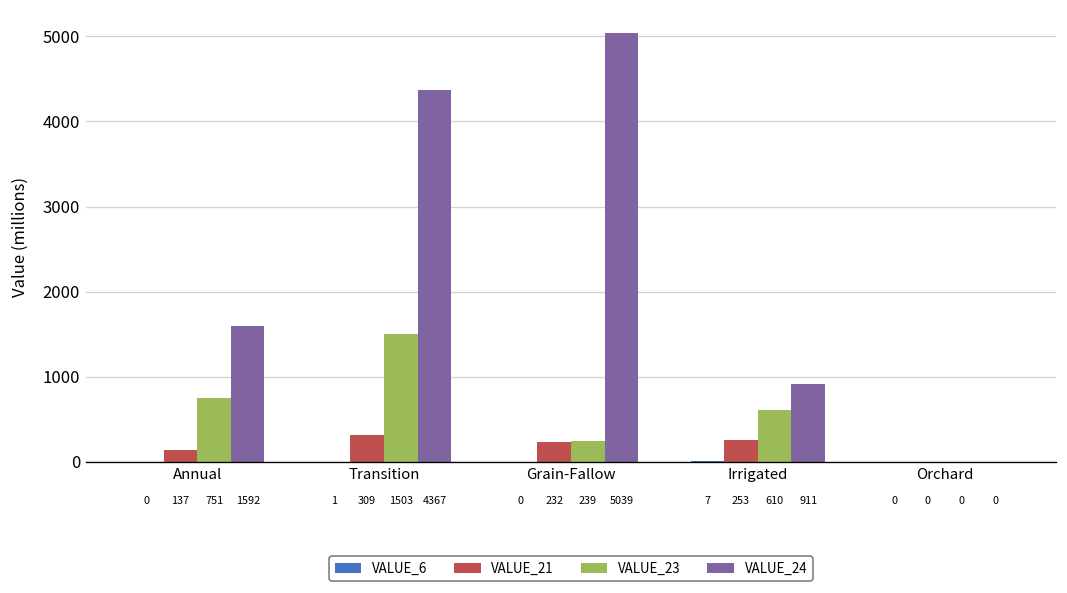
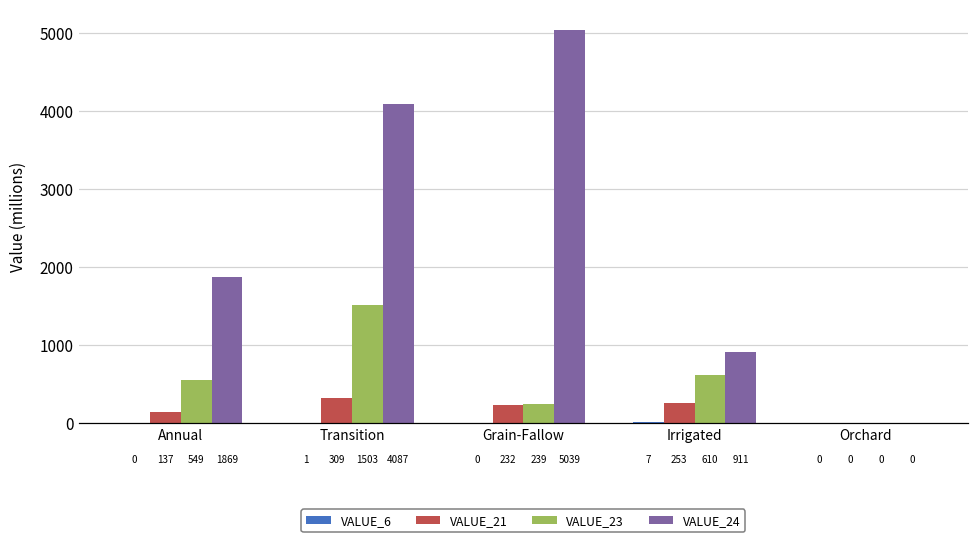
VALUE_23, Annual: 751 -> 549
VALUE_24, Annual: 1592 -> 1869
VALUE_24, Transition: 4367 -> 4087
